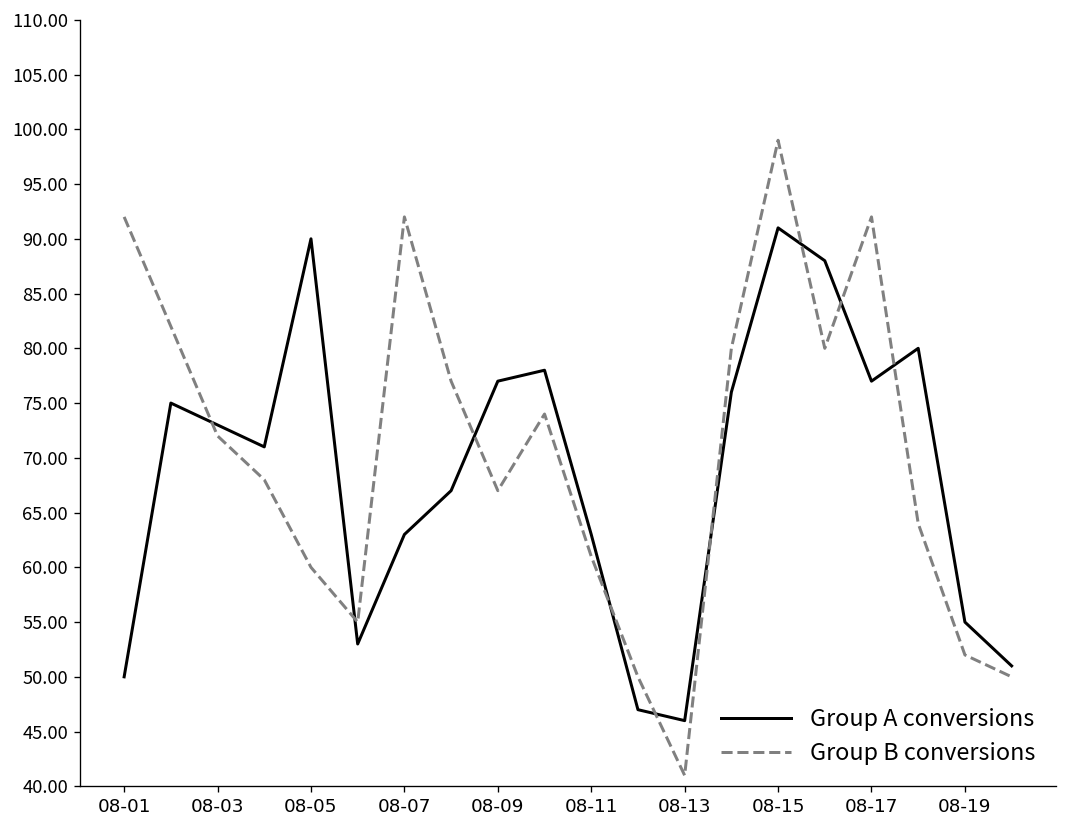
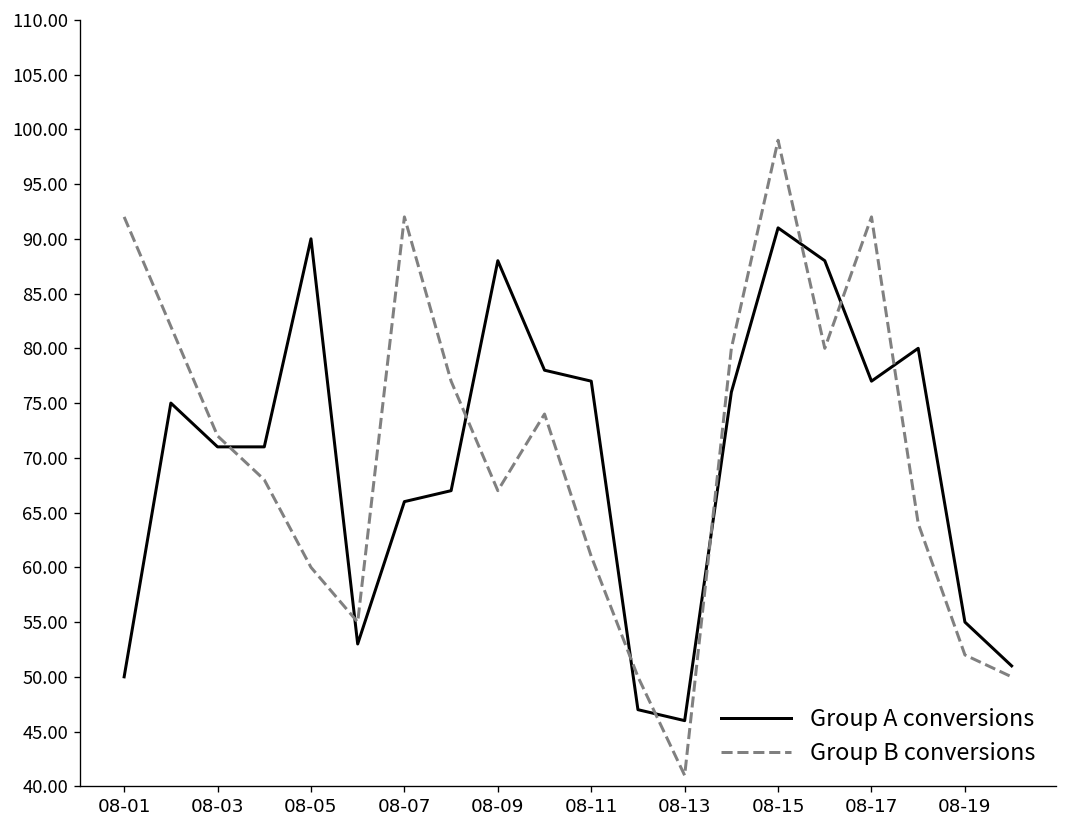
Group A conversions, 08-03: 73 -> 71
Group A conversions, 08-07: 63 -> 66
Group A conversions, 08-09: 77 -> 88
Group A conversions, 08-11: 63 -> 77
